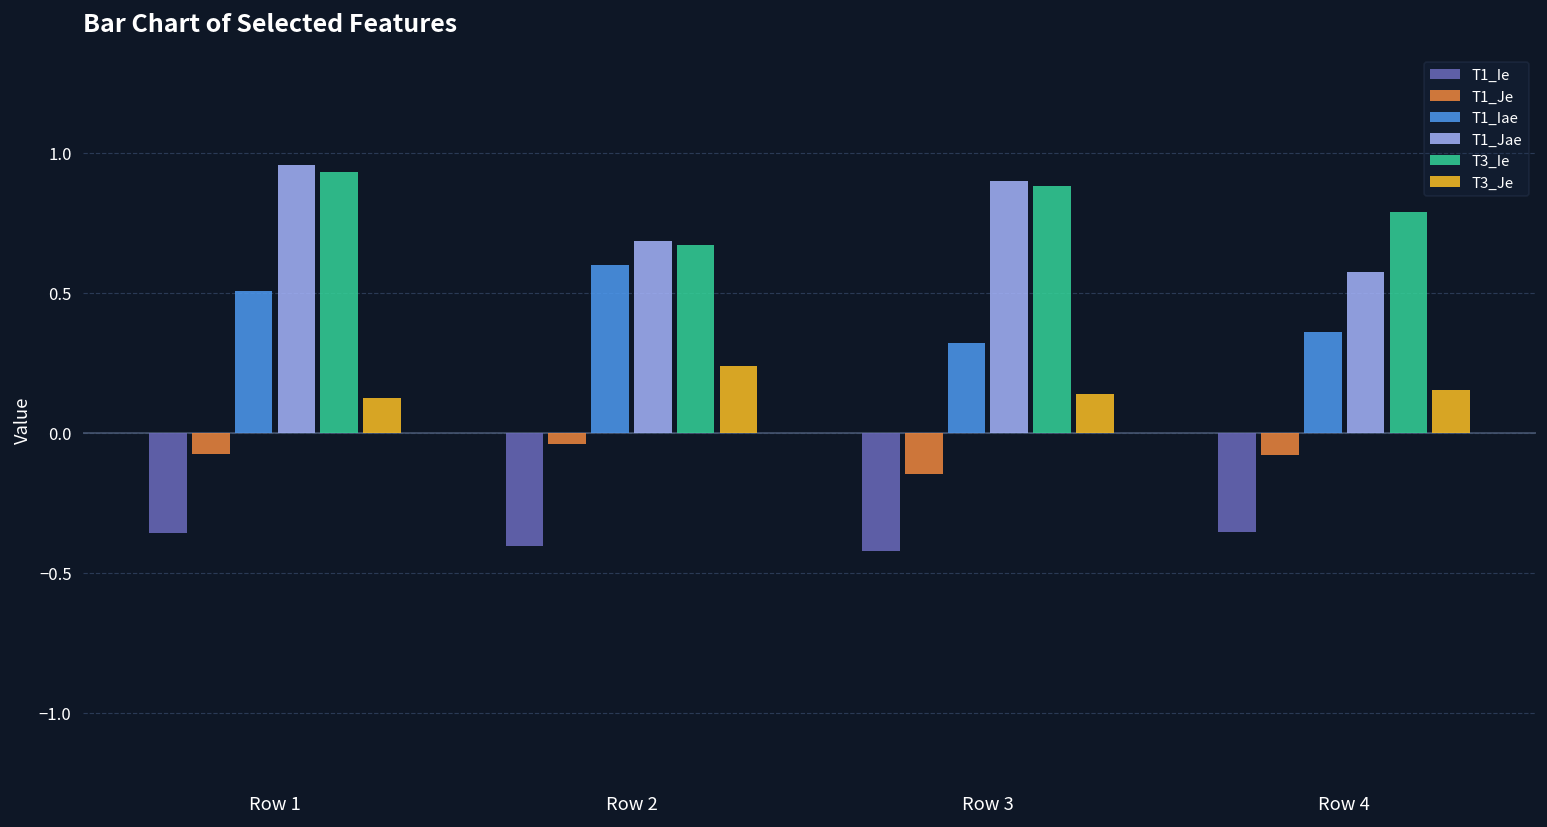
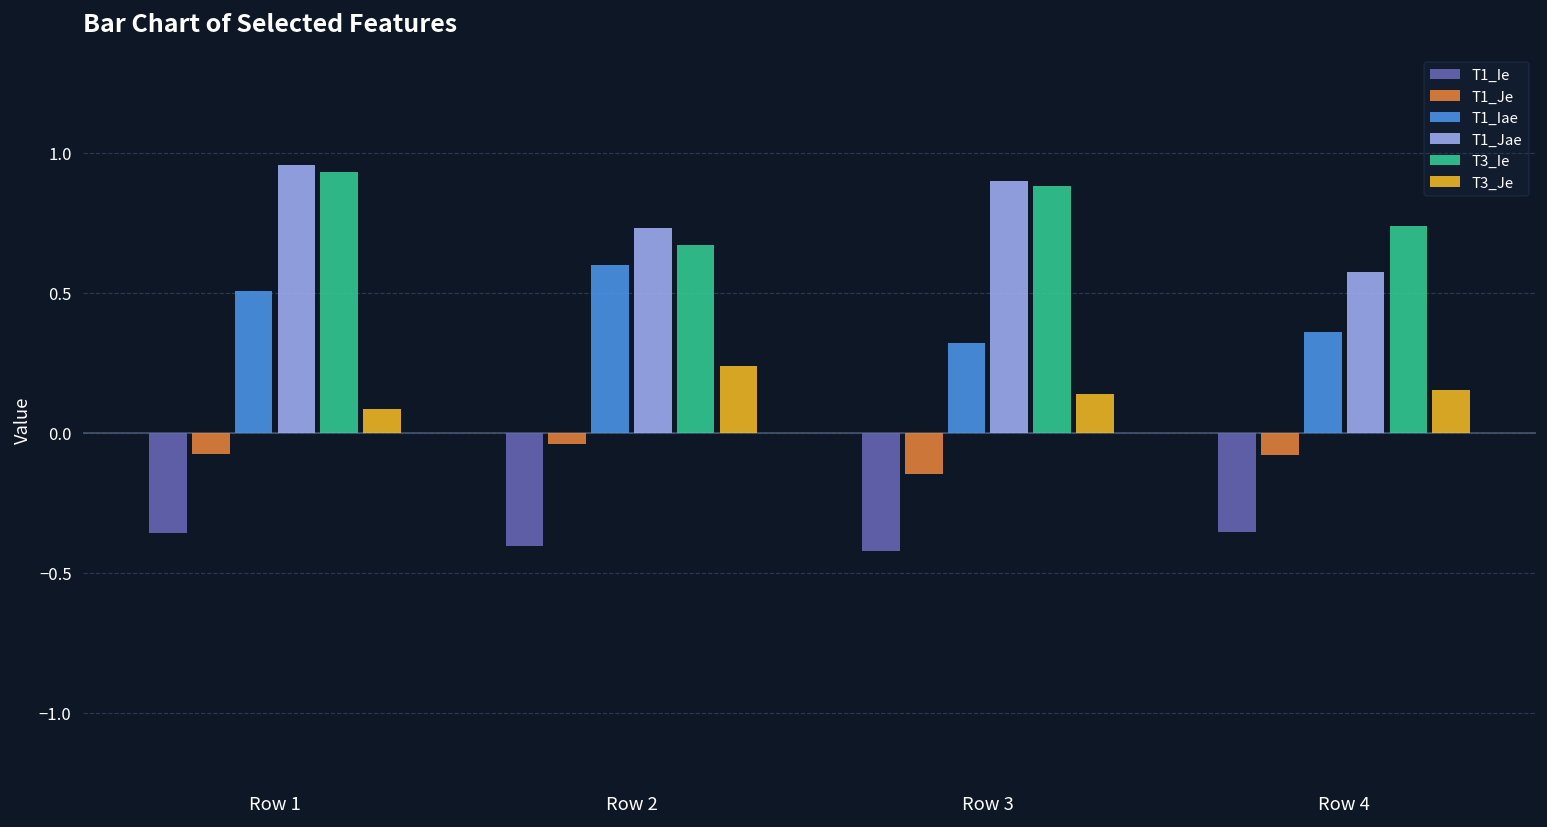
T3_Je, Row 1: 0.12 -> 0.09
T1_Jae, Row 2: 0.68 -> 0.73
T3_Ie, Row 4: 0.79 -> 0.74
